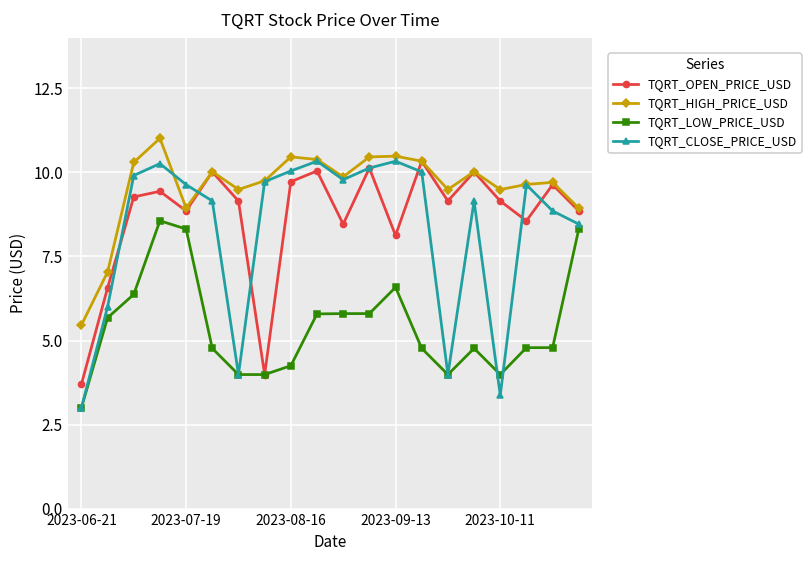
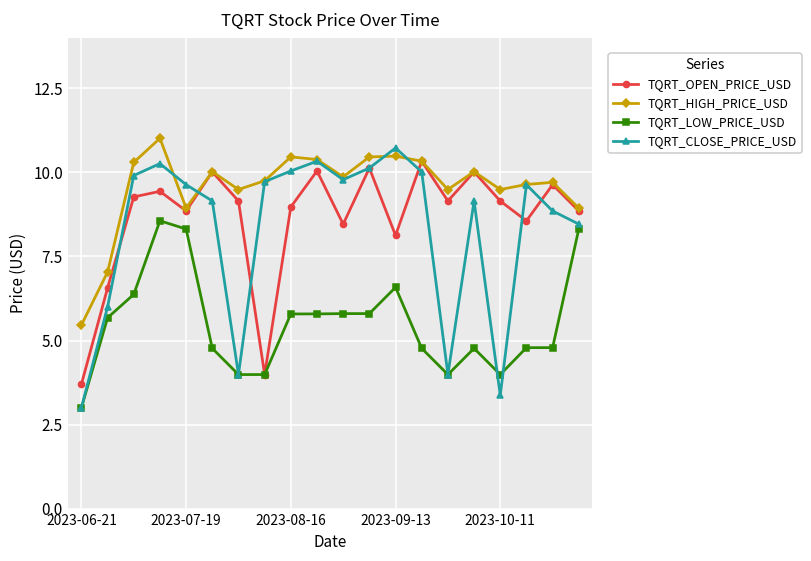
TQRT_OPEN_PRICE_USD, 2023-08-16: 9.7 -> 9.0
TQRT_LOW_PRICE_USD, 2023-08-16: 4.3 -> 5.8
TQRT_CLOSE_PRICE_USD, 2023-09-13: 10.3 -> 10.7
